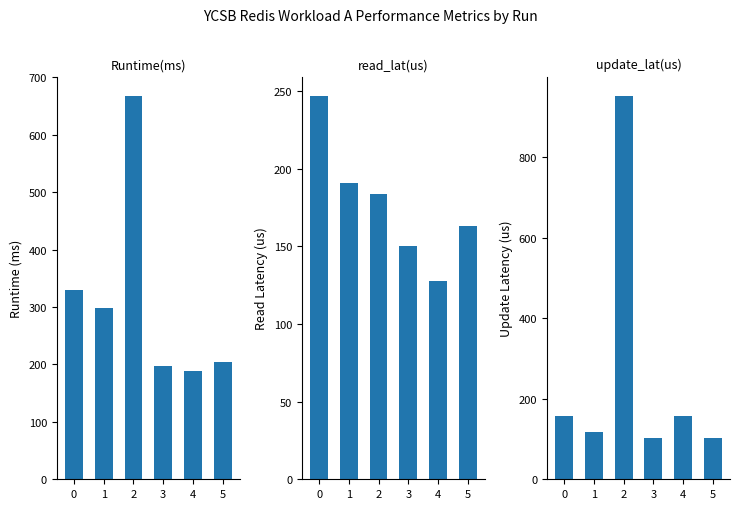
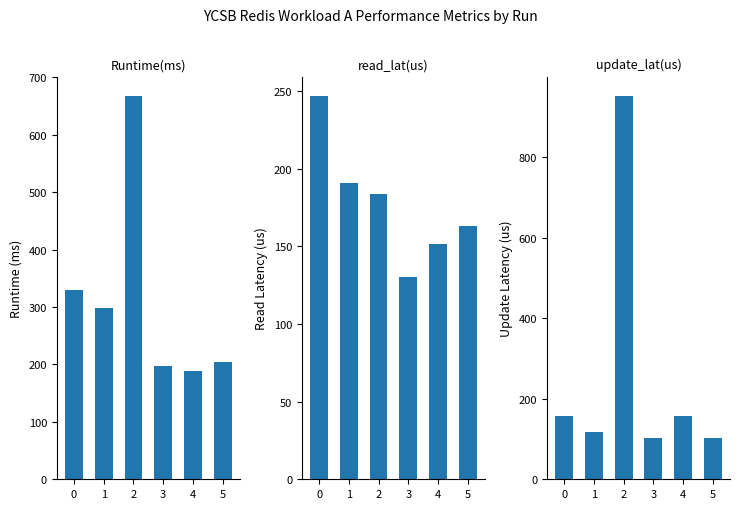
read_lat(us), 3: 150 -> 131
read_lat(us), 4: 128 -> 151
